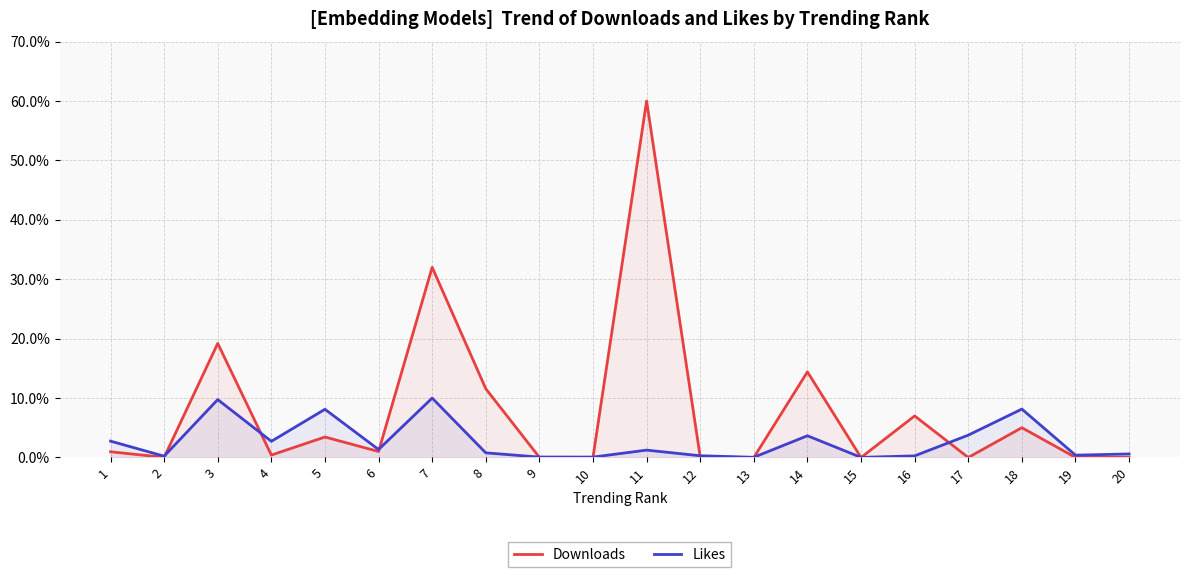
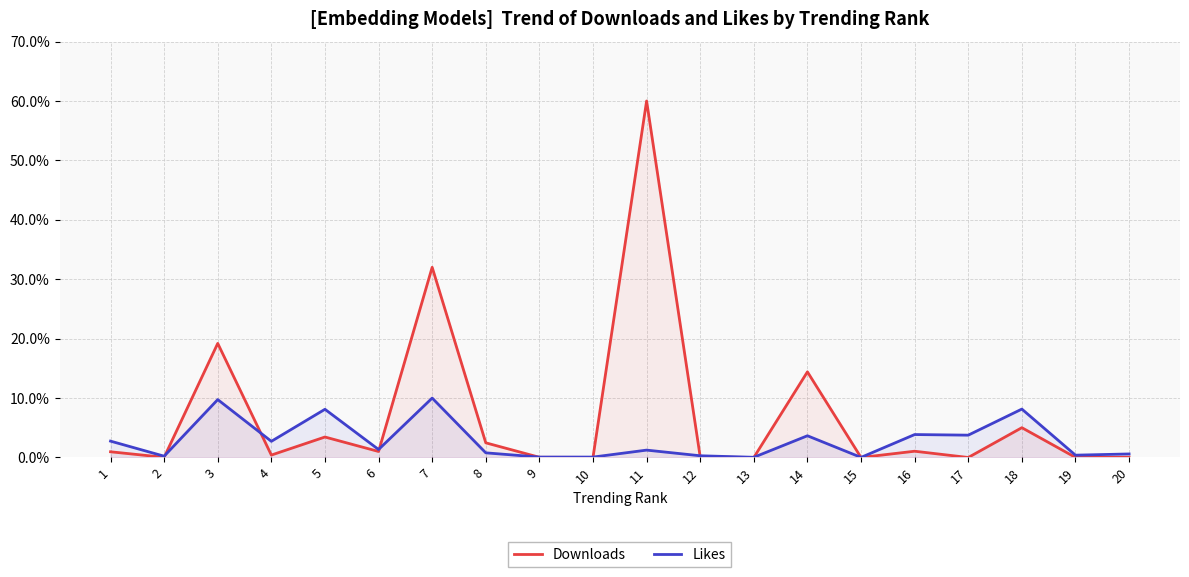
Downloads, 8: 12% -> 2%
Downloads, 16: 7% -> 1%
Likes, 16: 0% -> 4%
